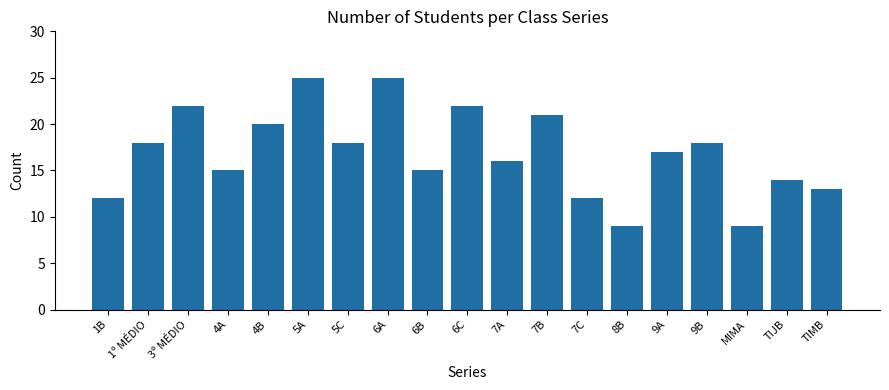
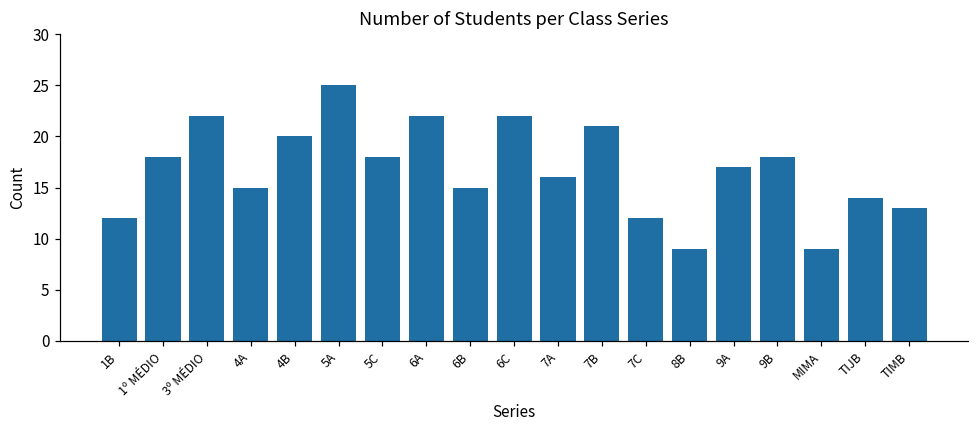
6A: 25 -> 22
